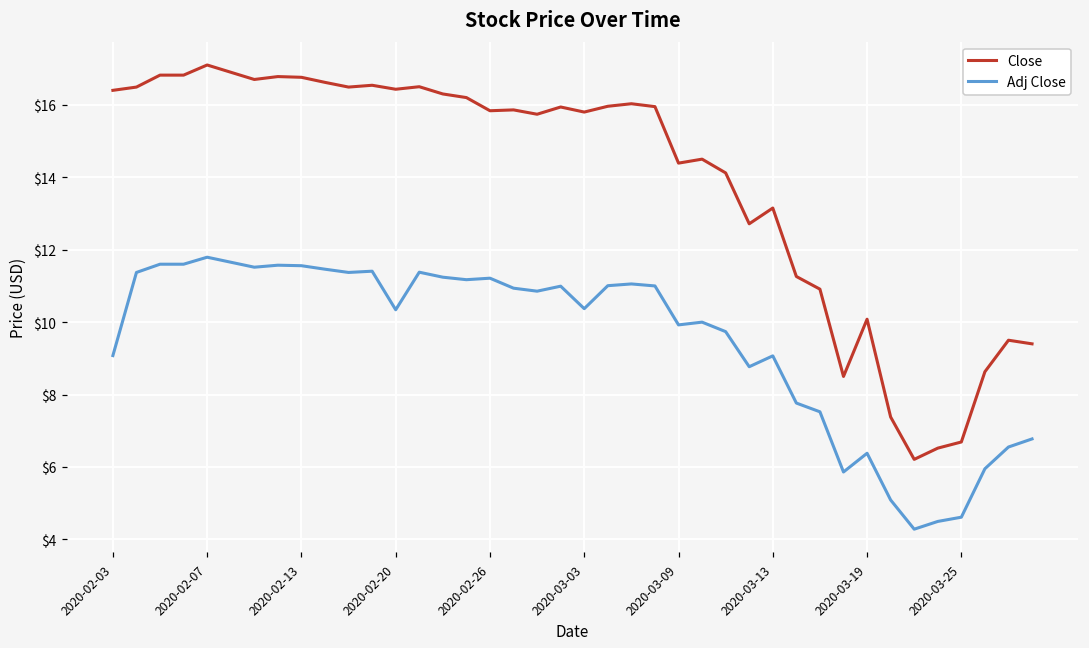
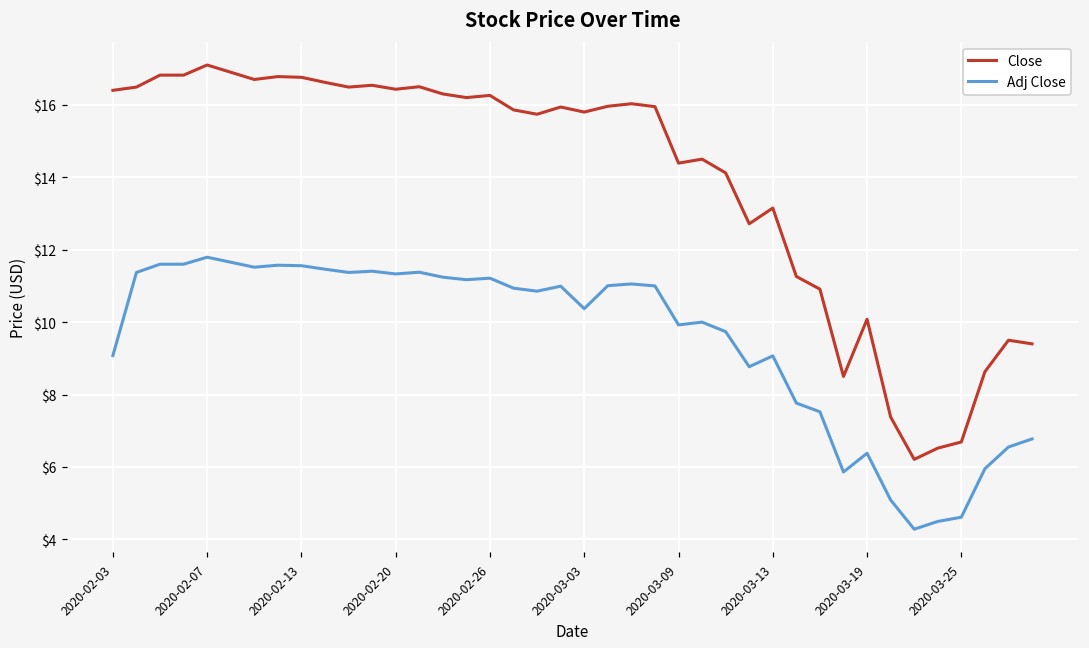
Adj Close, 2020-02-20: $10.3 -> $11.3
Close, 2020-02-26: $15.8 -> $16.3
